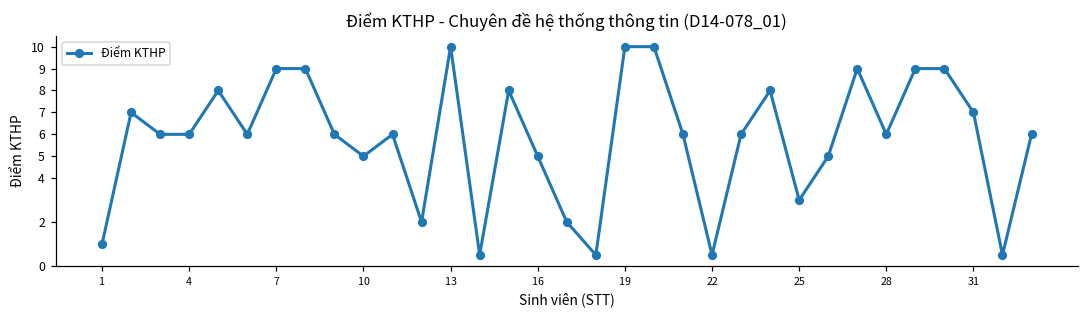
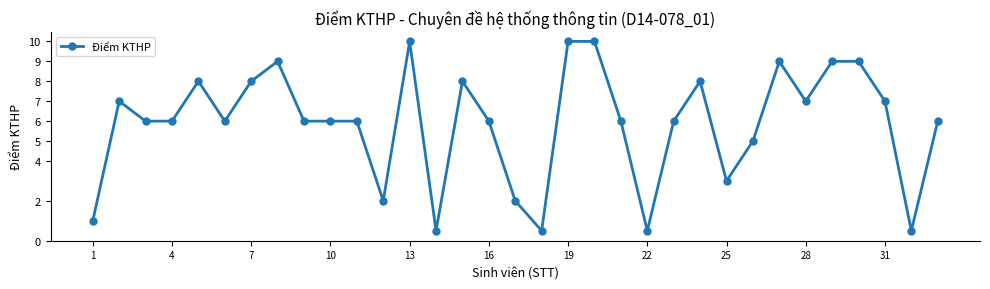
7: 9 -> 8
10: 5 -> 6
16: 5 -> 6
28: 6 -> 7
